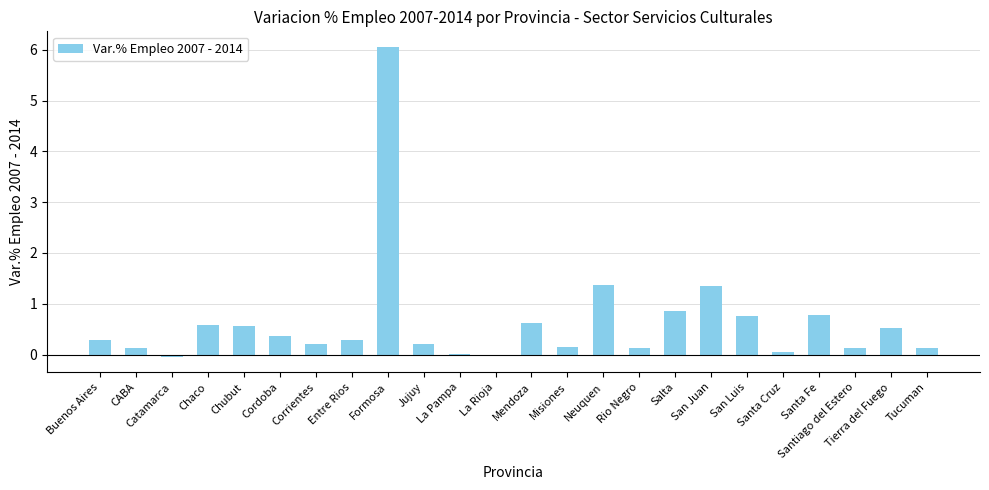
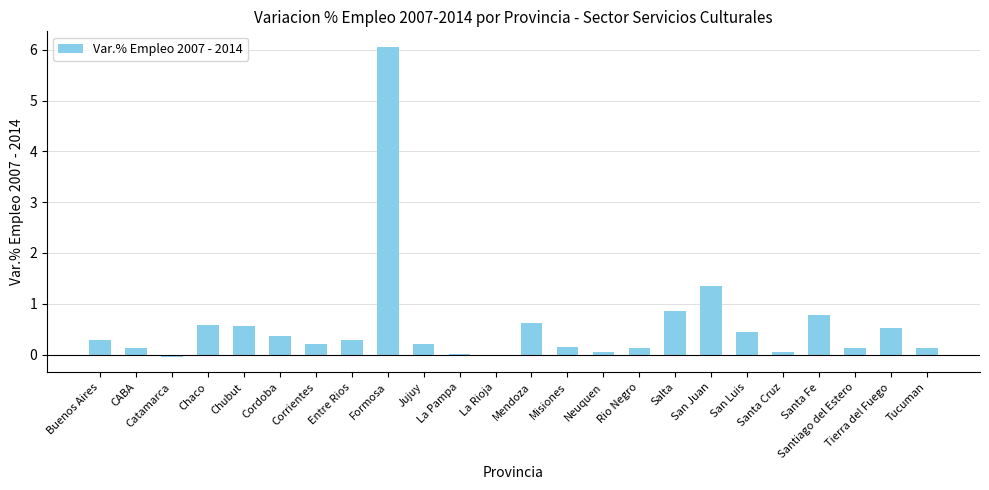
Neuquen: 1.4 -> 0.1
San Luis: 0.8 -> 0.4
